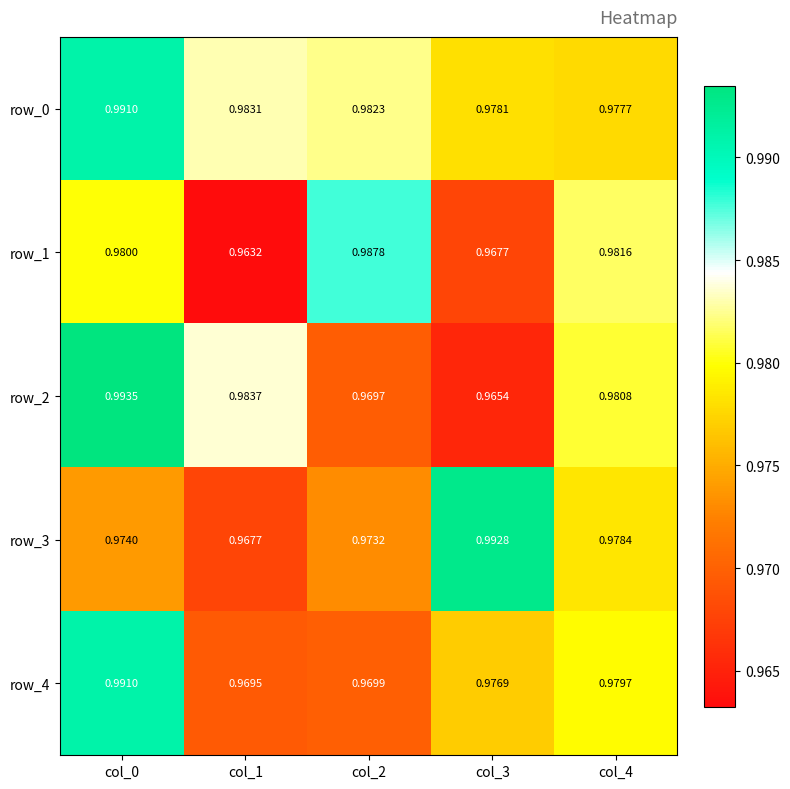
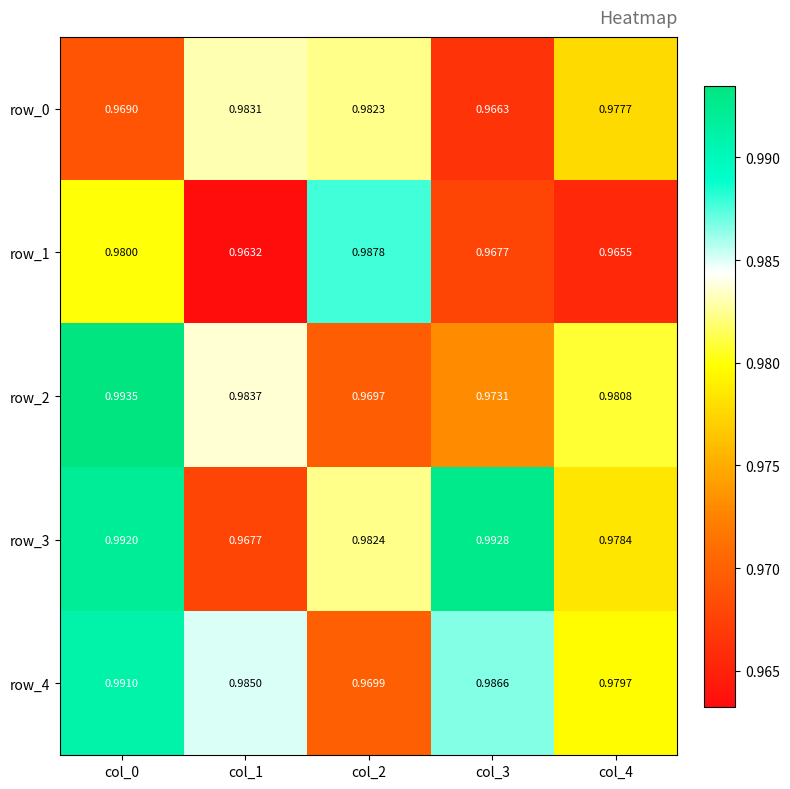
row_0, col_0: 0.9910 -> 0.9690
row_0, col_3: 0.9781 -> 0.9663
row_1, col_4: 0.9816 -> 0.9655
row_2, col_3: 0.9654 -> 0.9731
row_3, col_0: 0.9740 -> 0.9920
row_3, col_2: 0.9732 -> 0.9824
row_4, col_1: 0.9695 -> 0.9850
row_4, col_3: 0.9769 -> 0.9866
